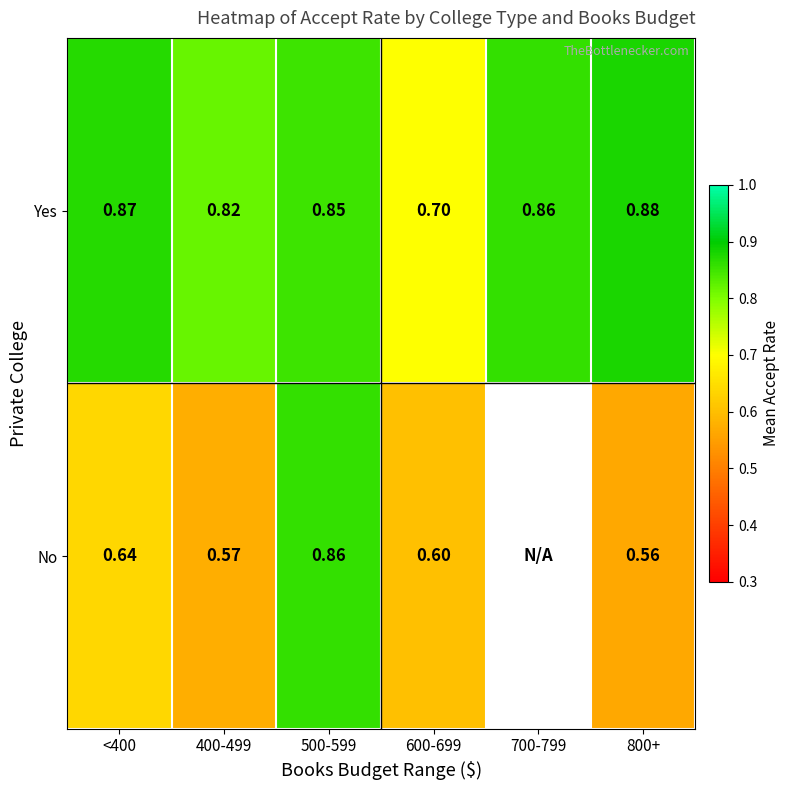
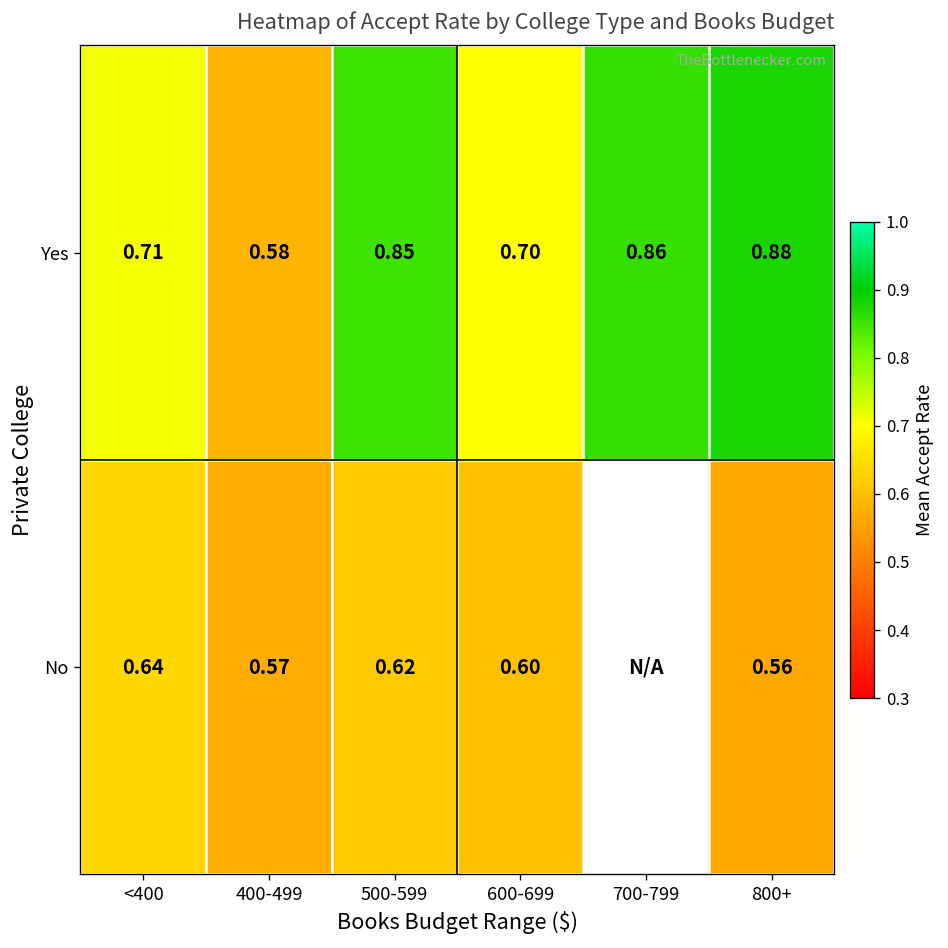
Yes, <400: 0.87 -> 0.71
Yes, 400-499: 0.82 -> 0.58
No, 500-599: 0.86 -> 0.62
